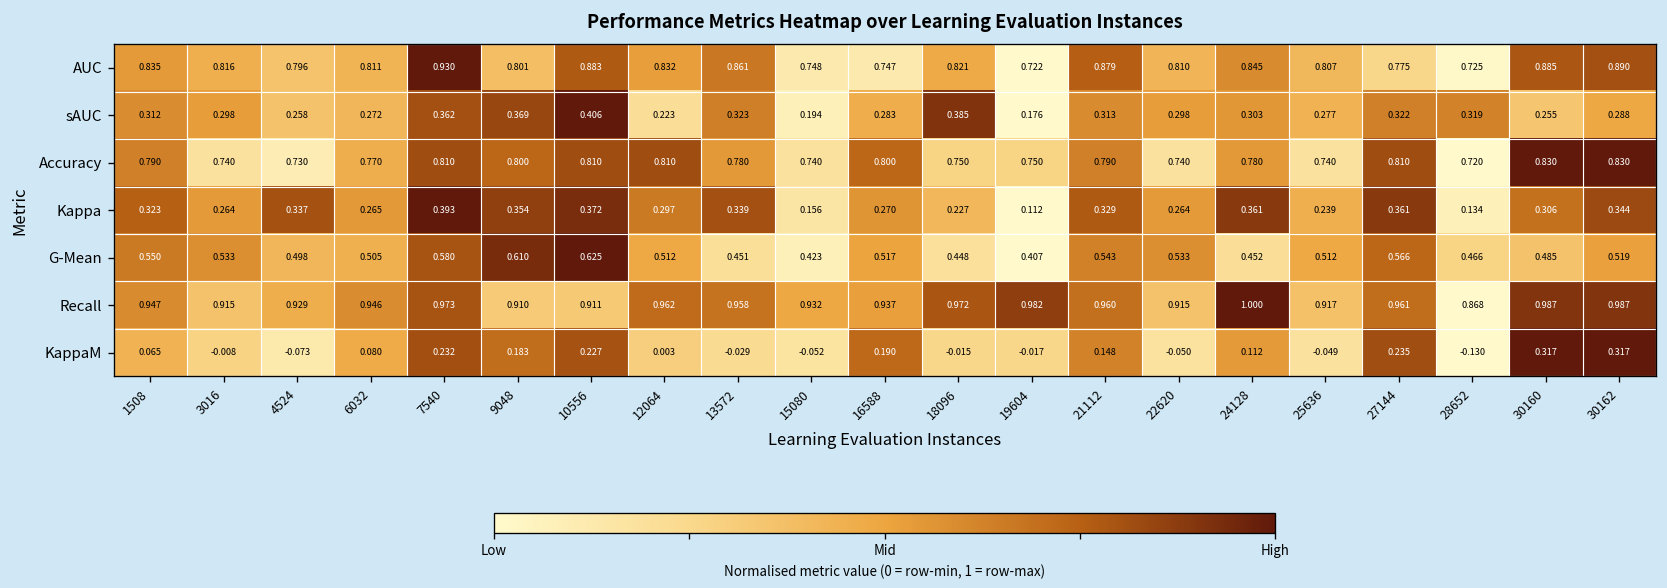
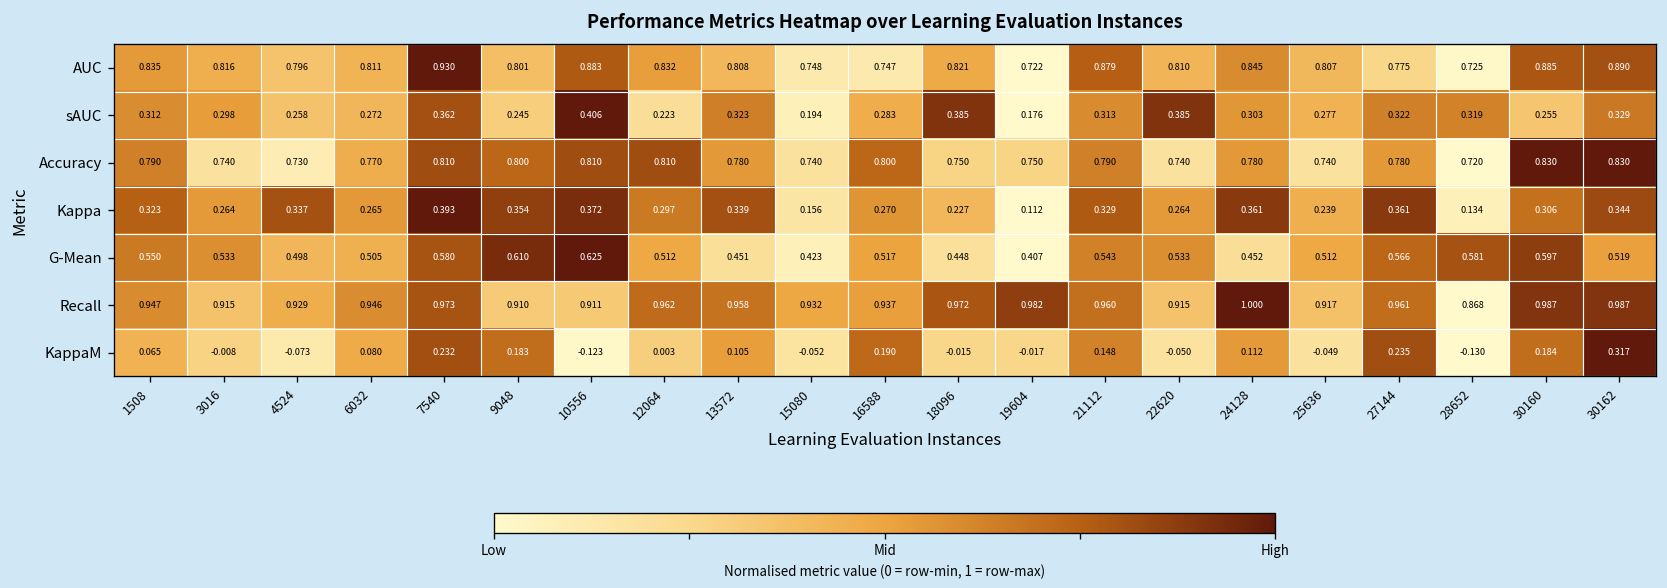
AUC, 13572: 0.861 -> 0.808
sAUC, 9048: 0.369 -> 0.245
sAUC, 22620: 0.298 -> 0.385
sAUC, 30162: 0.288 -> 0.329
Accuracy, 27144: 0.810 -> 0.780
G-Mean, 28652: 0.466 -> 0.581
G-Mean, 30160: 0.485 -> 0.597
KappaM, 10556: 0.227 -> -0.123
KappaM, 13572: -0.029 -> 0.105
KappaM, 30160: 0.317 -> 0.184
